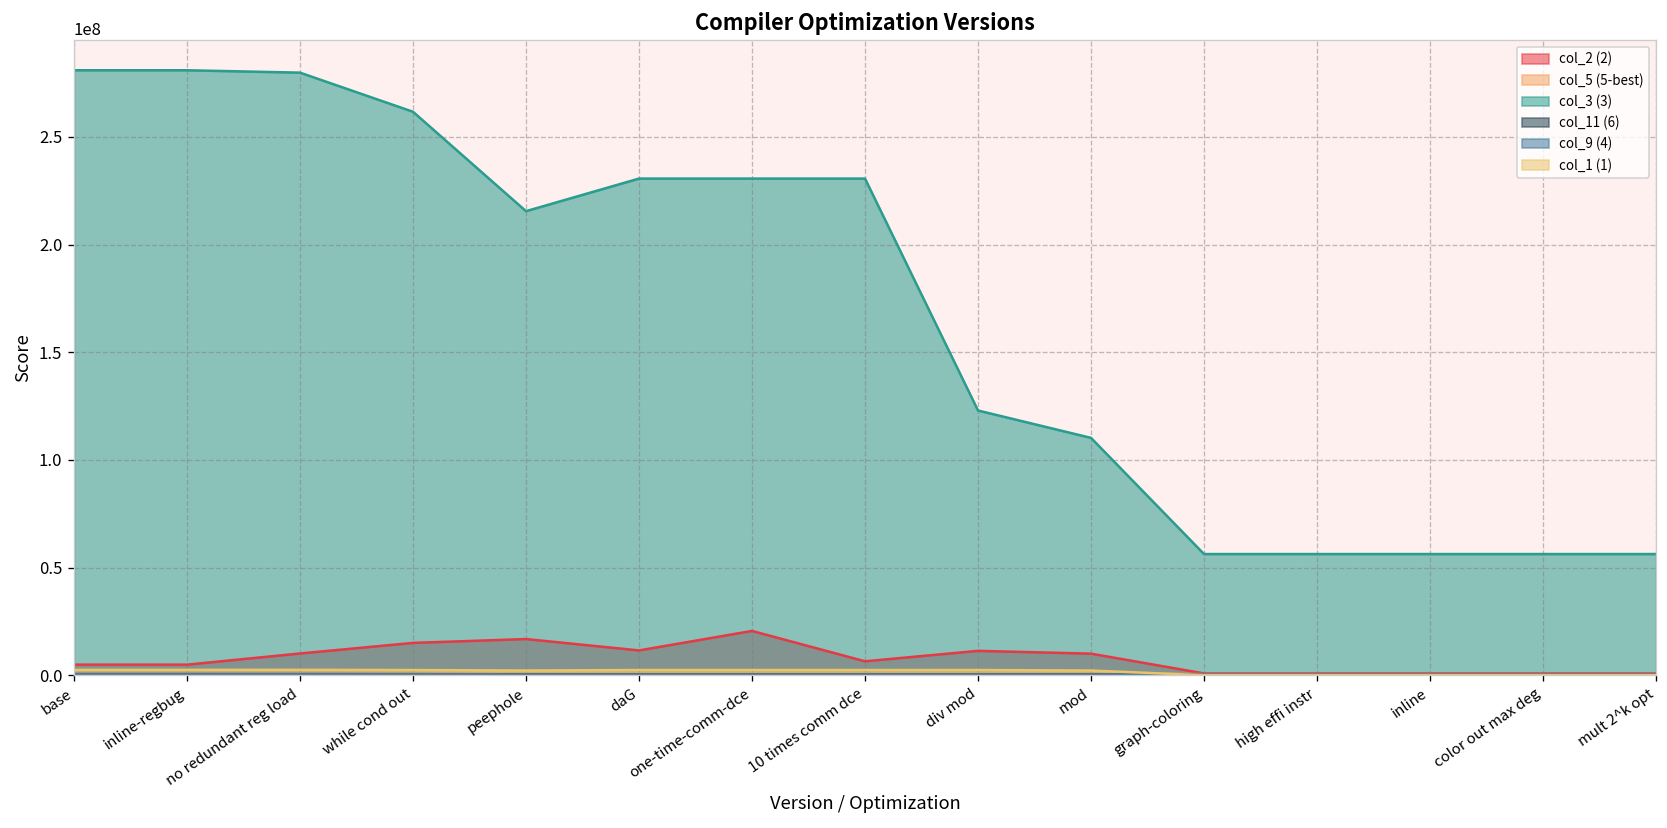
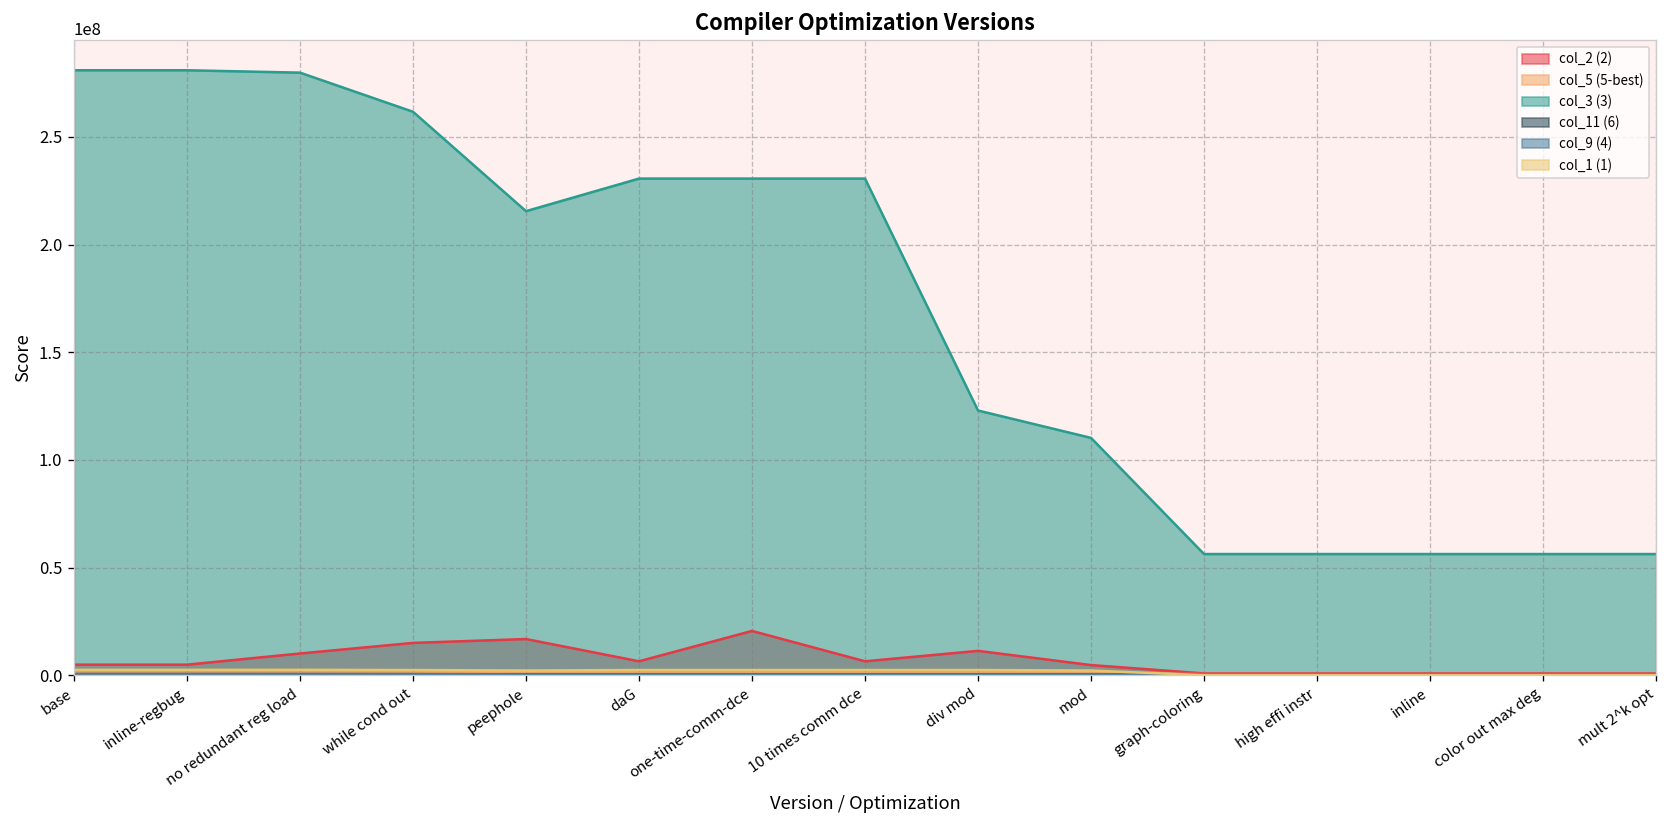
col_2 (2), daG: 12000000 -> 6000000
col_2 (2), mod: 10000000 -> 5000000
